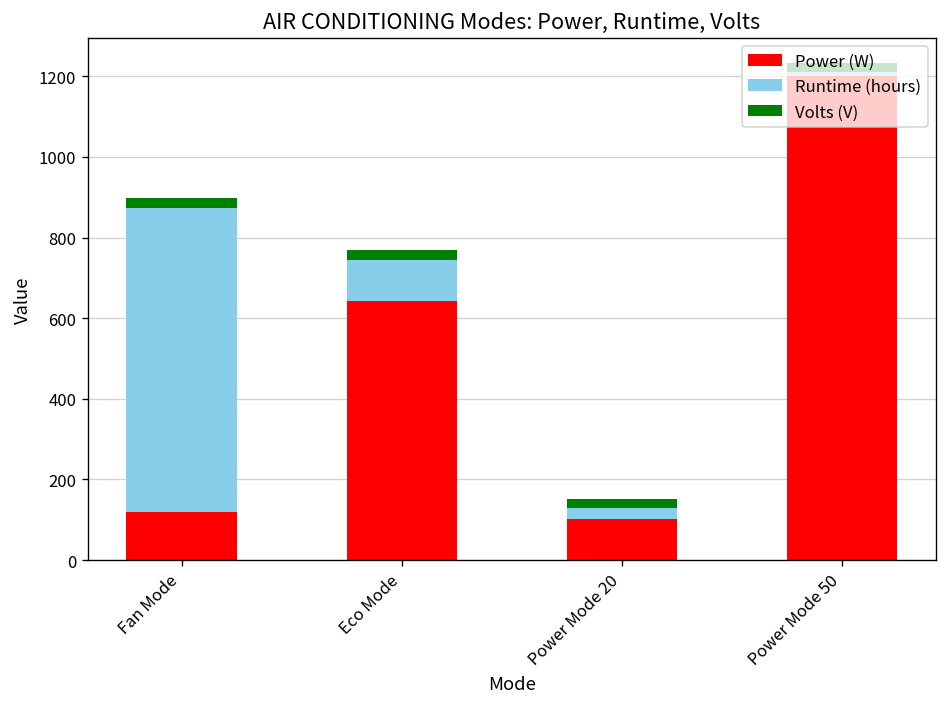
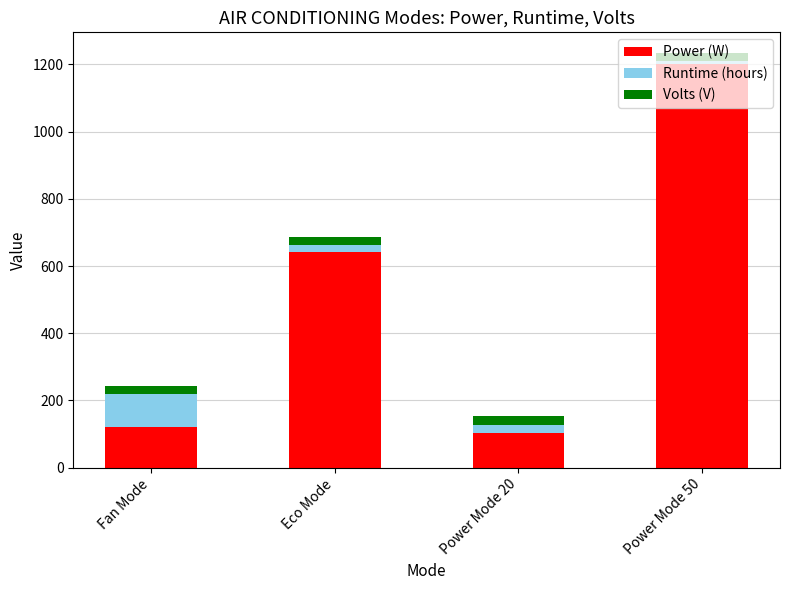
Runtime (hours), Fan Mode: 750 -> 100
Runtime (hours), Eco Mode: 100 -> 20
